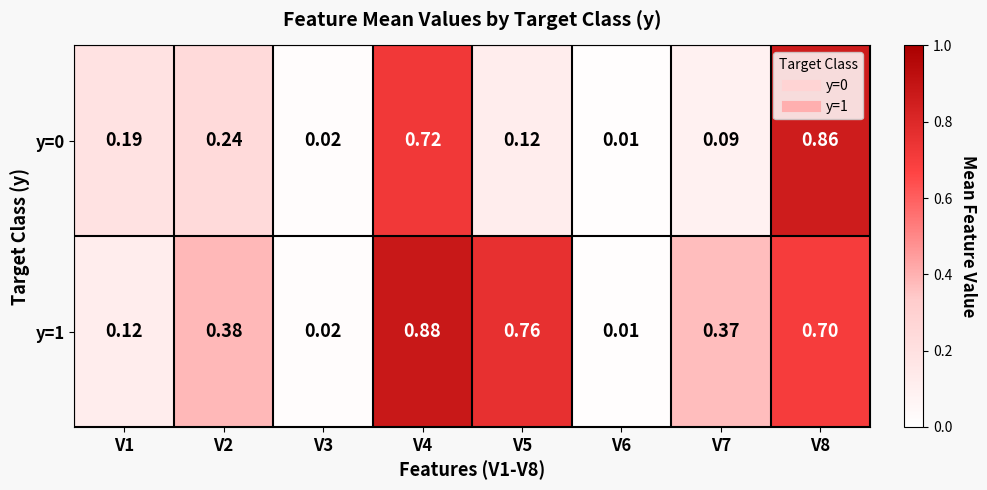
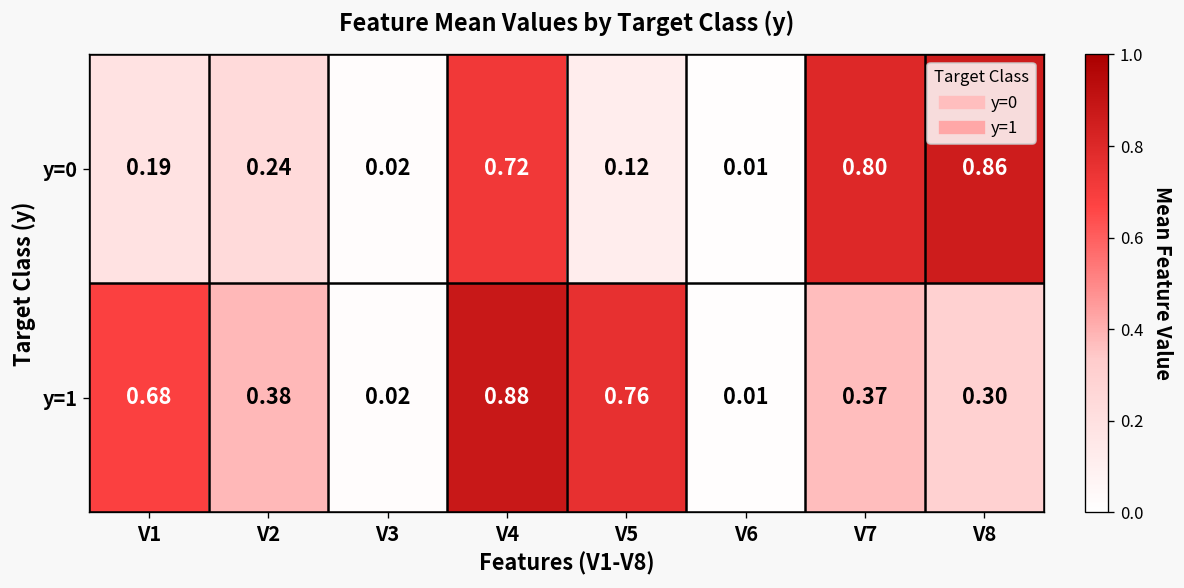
y=0, V7: 0.09 -> 0.80
y=1, V1: 0.12 -> 0.68
y=1, V8: 0.70 -> 0.30
